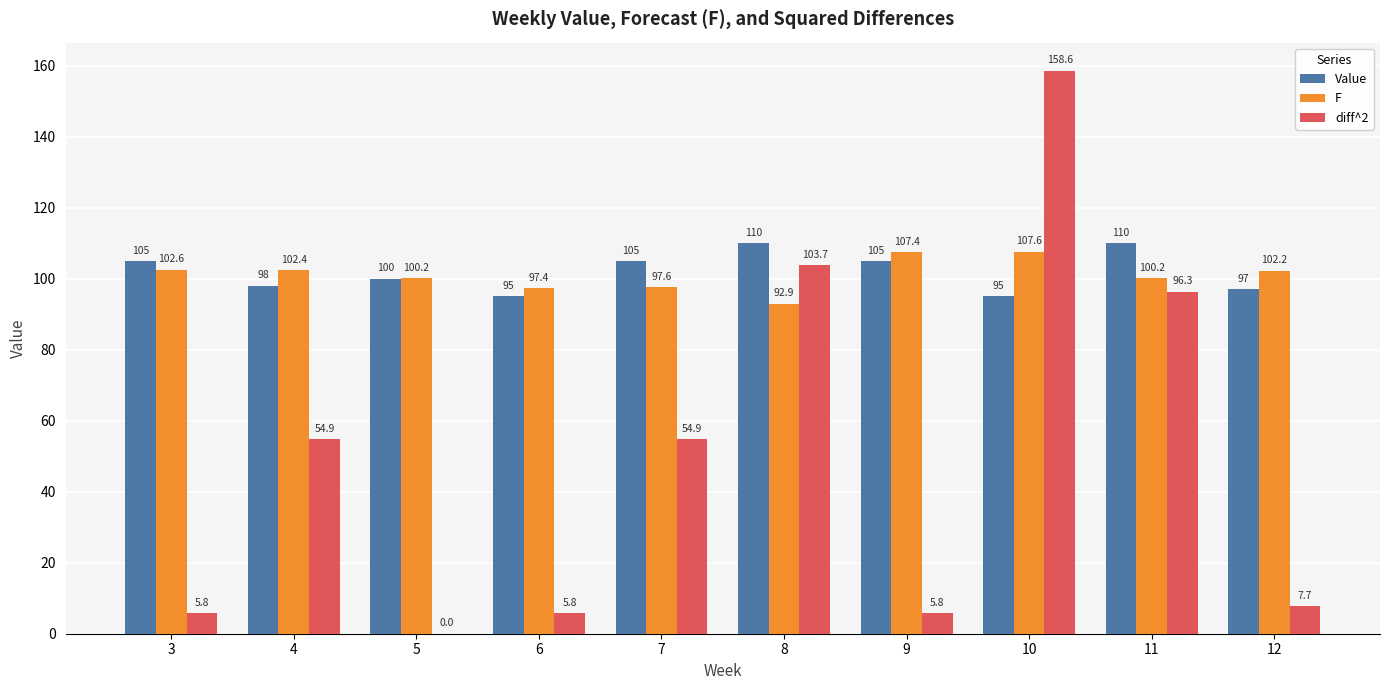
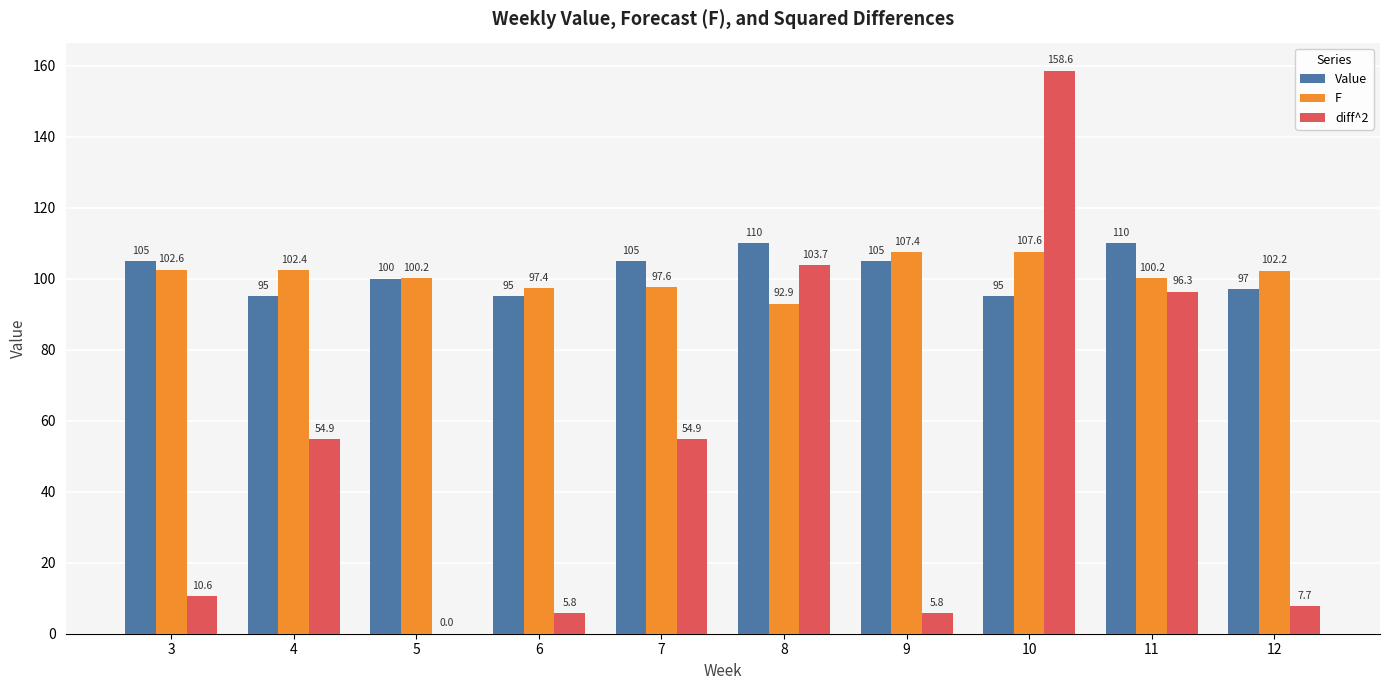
diff^2, 3: 5.8 -> 10.6
Value, 4: 98 -> 95
